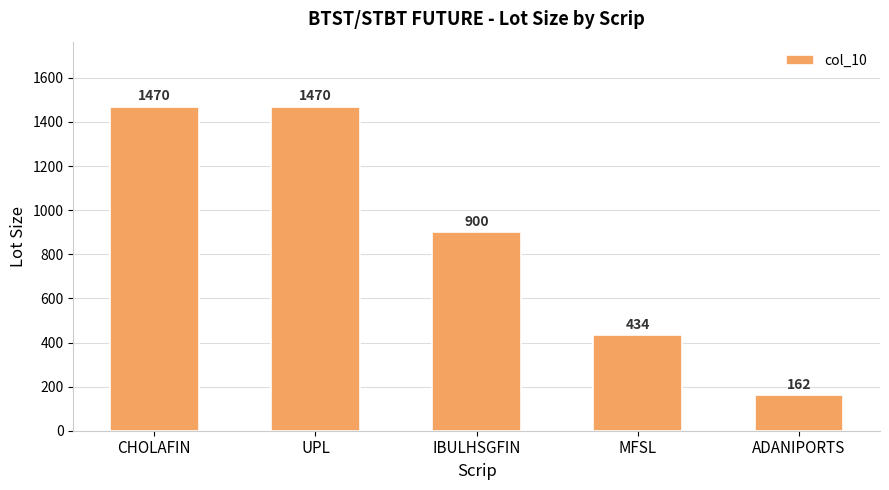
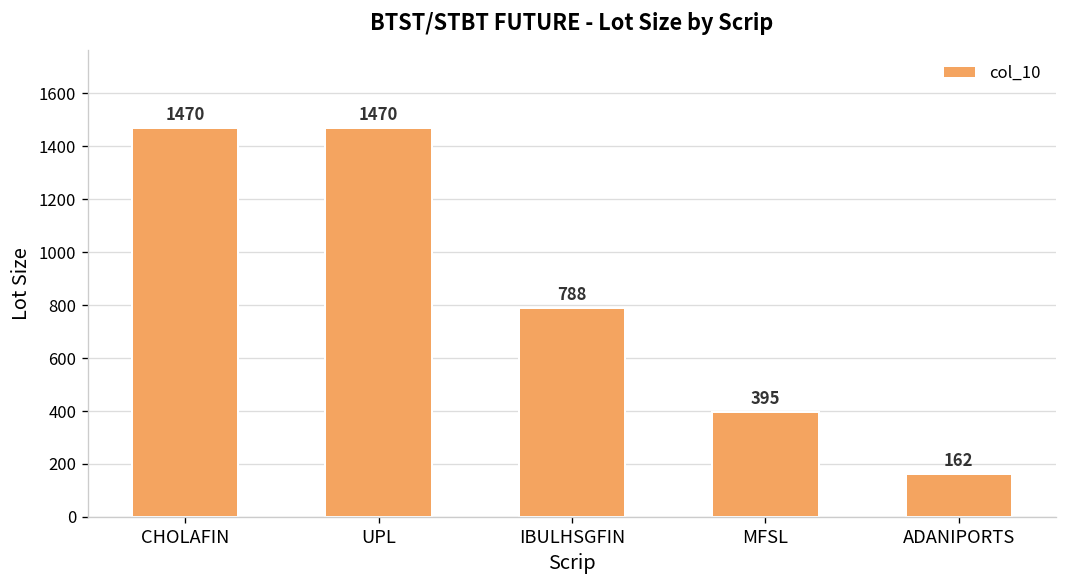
IBULHSGFIN: 900 -> 788
MFSL: 434 -> 395
